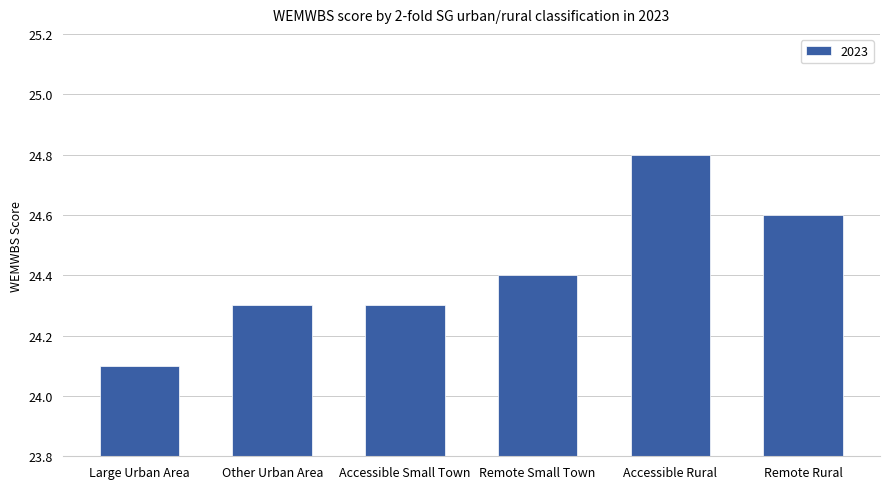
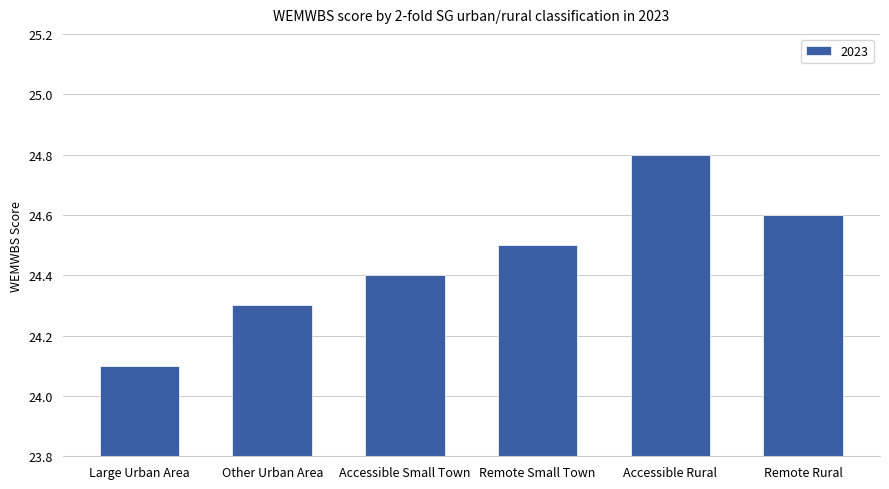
Accessible Small Town: 24.3 -> 24.4
Remote Small Town: 24.4 -> 24.5
